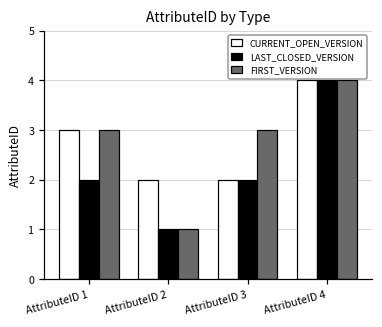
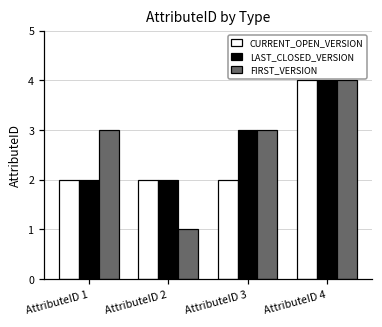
CURRENT_OPEN_VERSION, AttributeID 1: 3 -> 2
LAST_CLOSED_VERSION, AttributeID 2: 1 -> 2
LAST_CLOSED_VERSION, AttributeID 3: 2 -> 3
